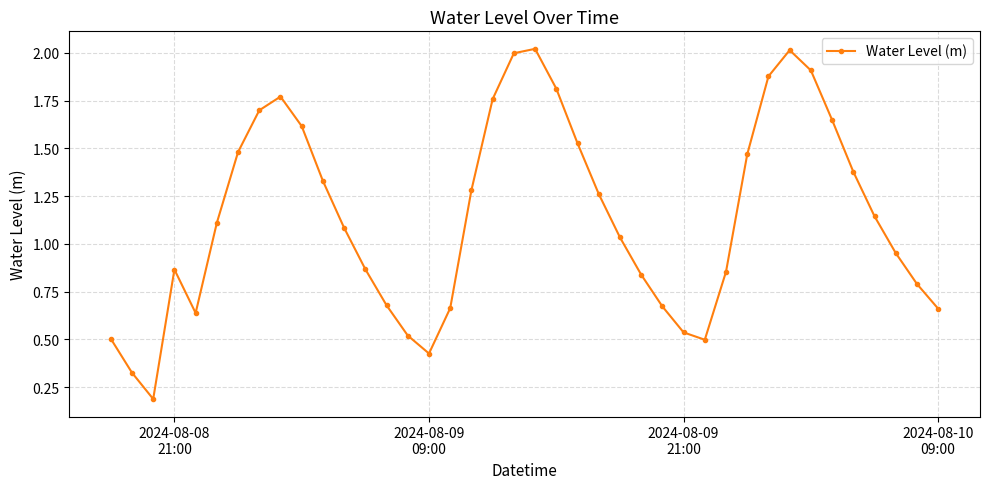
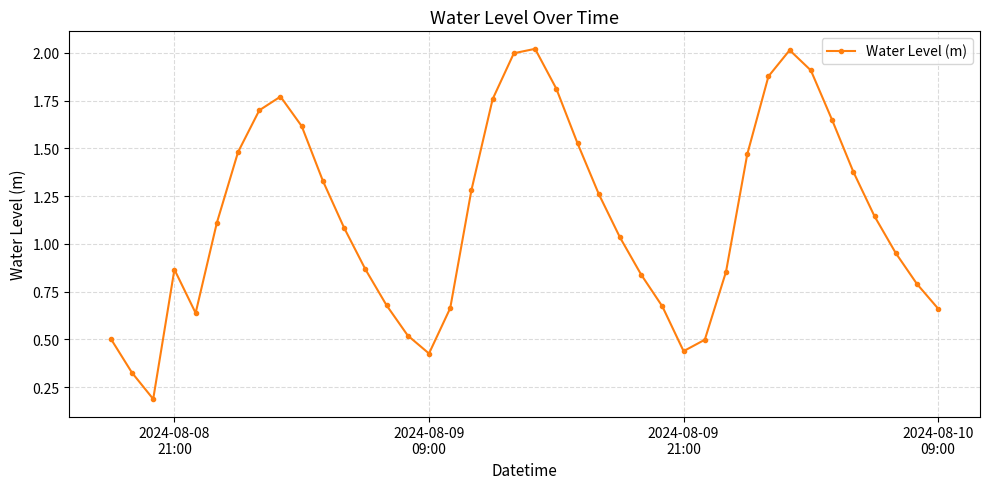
2024-08-09 21:00: 0.54 -> 0.44
